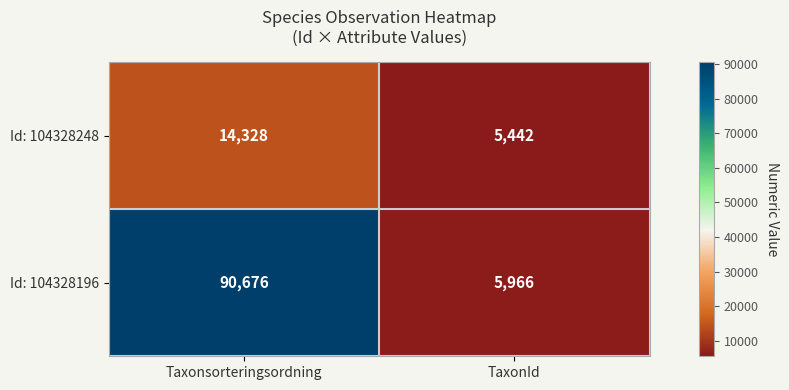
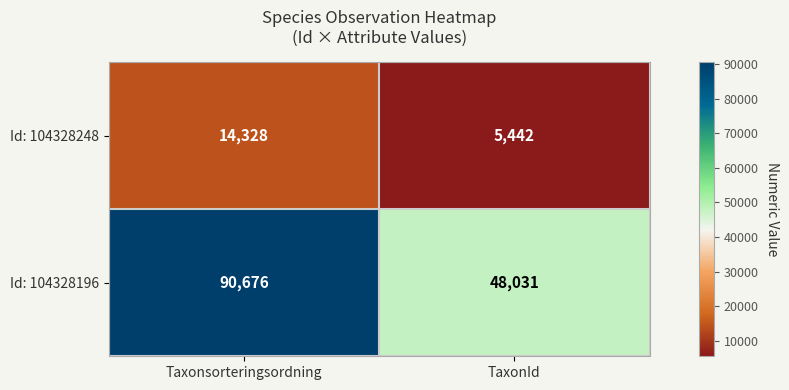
Id: 104328196, TaxonId: 5,966 -> 48,031
